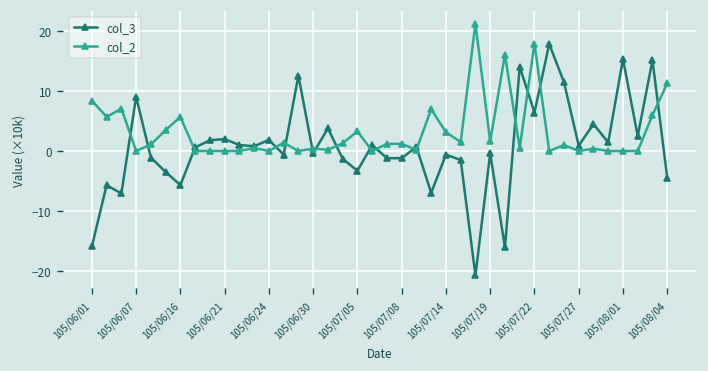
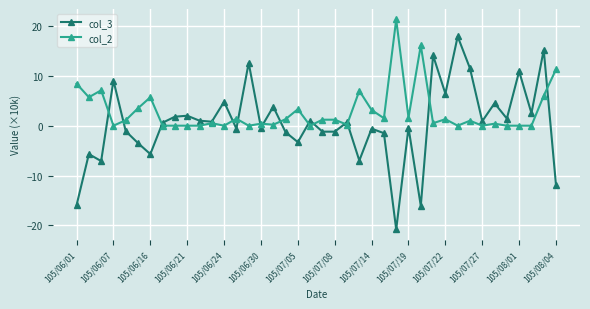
col_3, 105/06/24: 2 -> 5
col_2, 105/07/22: 18 -> 1
col_3, 105/08/01: 15 -> 11
col_3, 105/08/04: -5 -> -12
